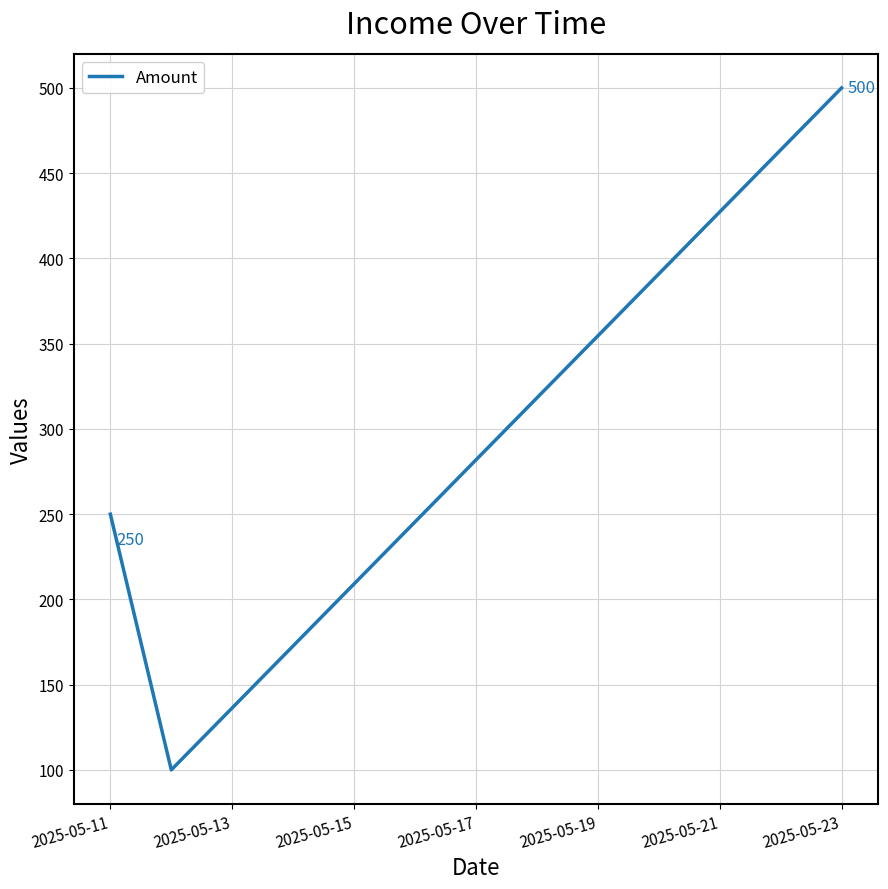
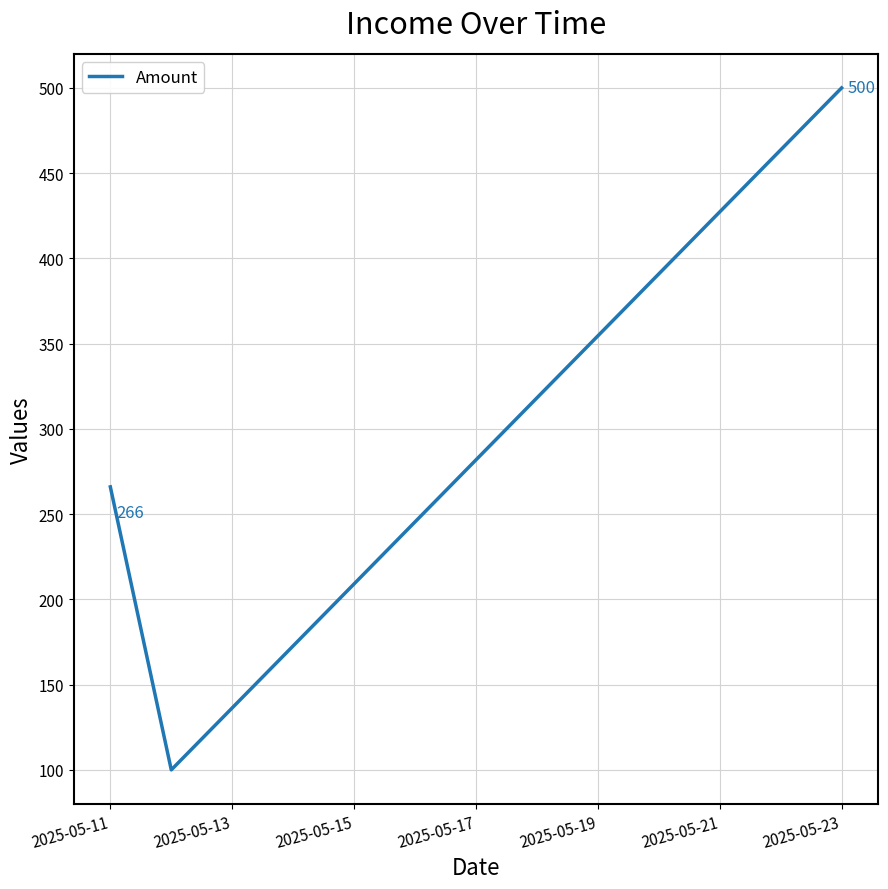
2025-05-11: 250 -> 266
